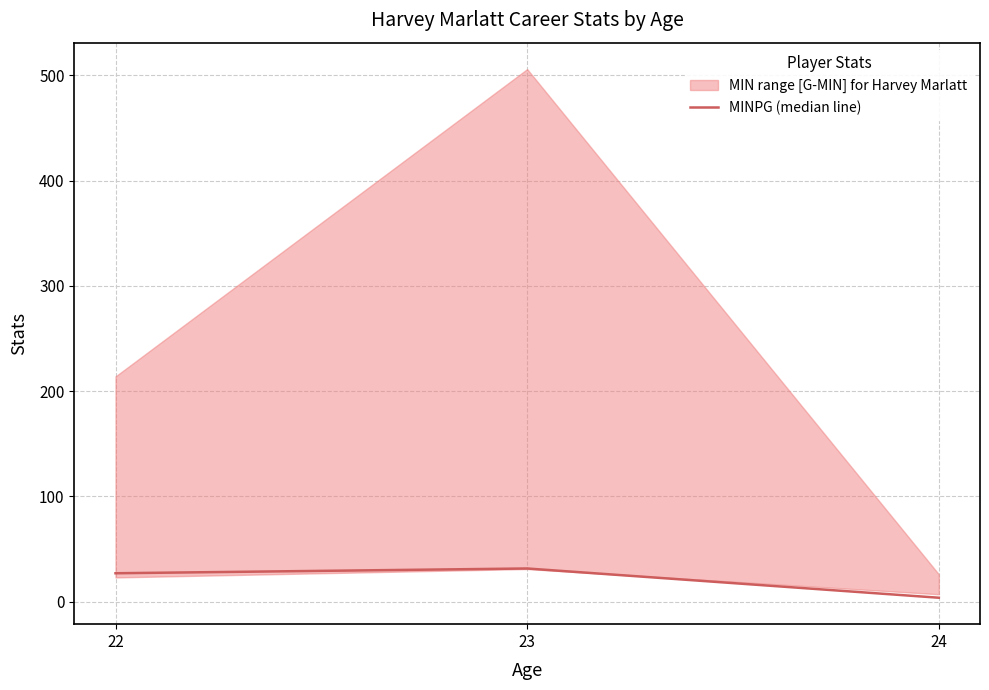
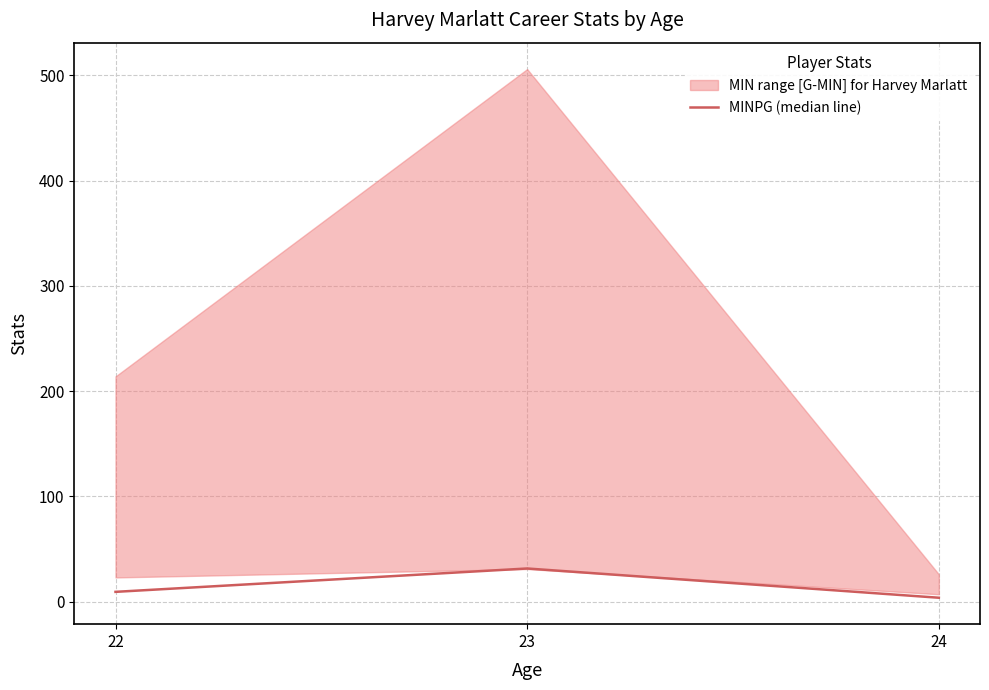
MINPG (median line), 22: 27 -> 9
